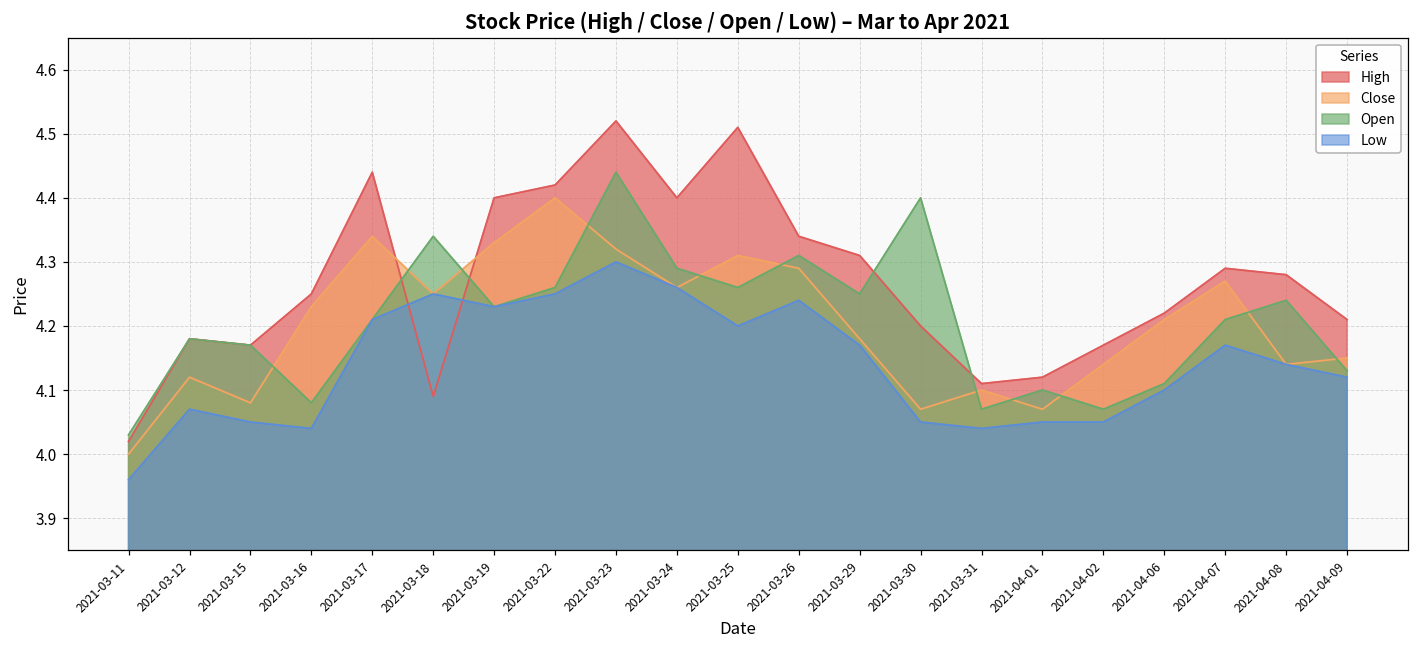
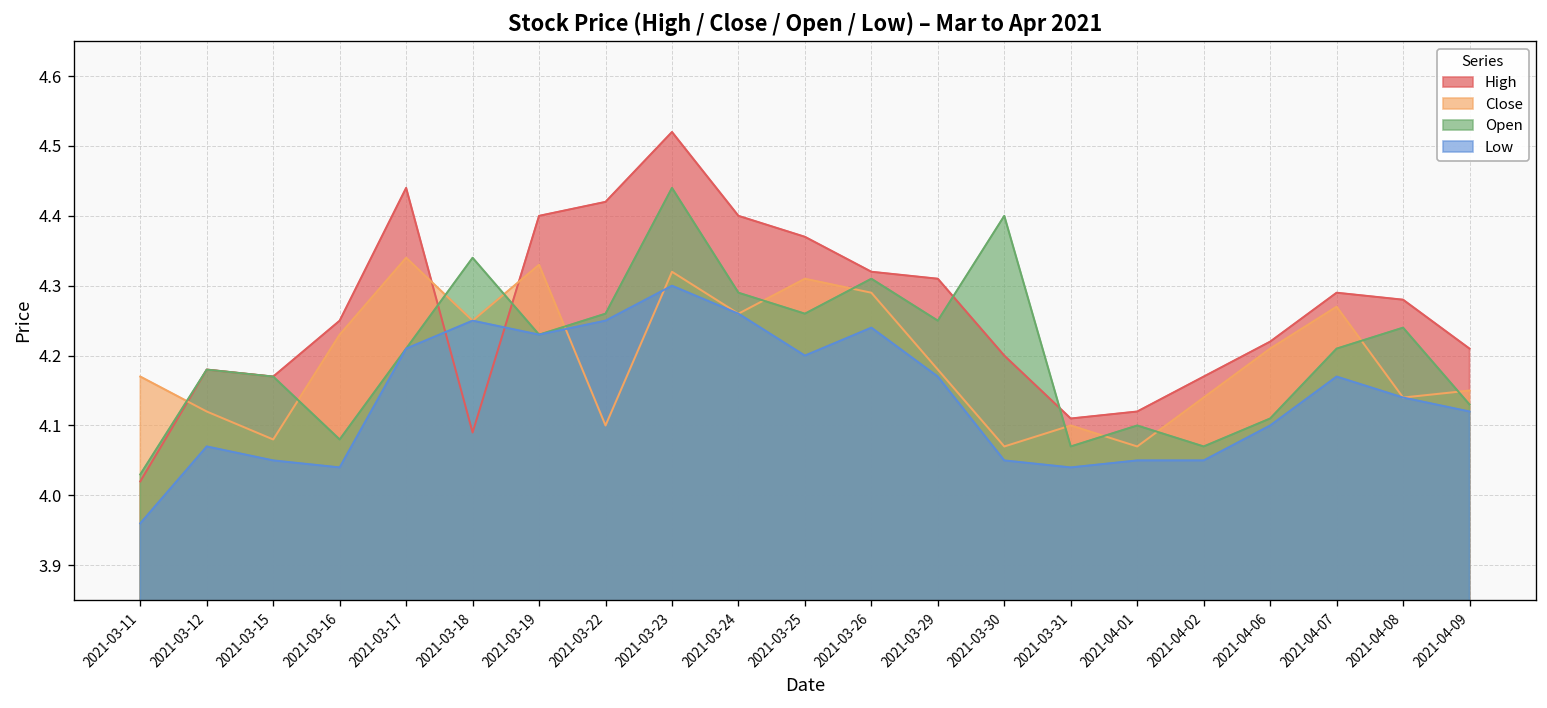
Close, 2021-03-11: 4.00 -> 4.17
Close, 2021-03-22: 4.4 -> 4.1
High, 2021-03-25: 4.51 -> 4.37
High, 2021-03-26: 4.34 -> 4.32
